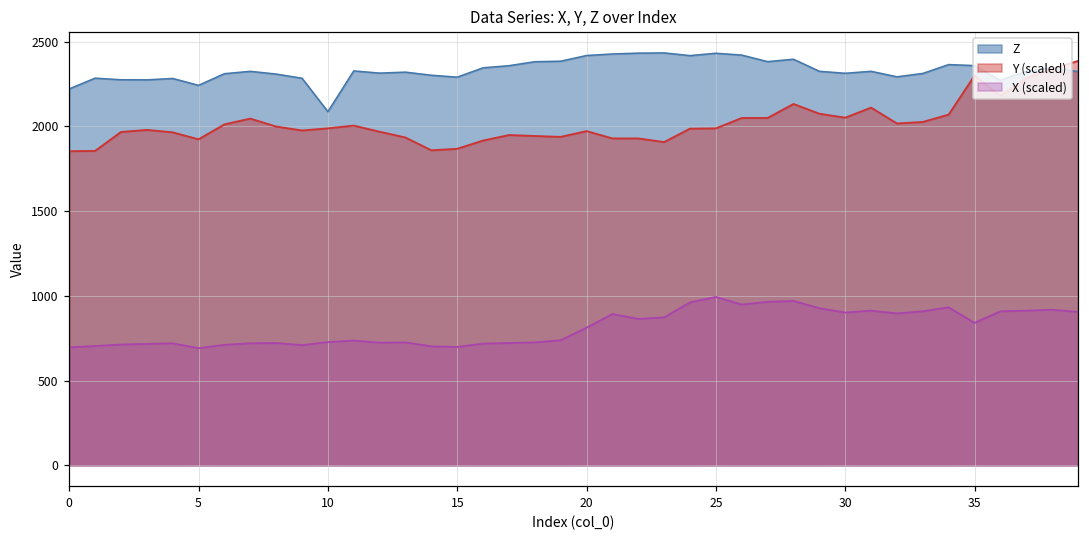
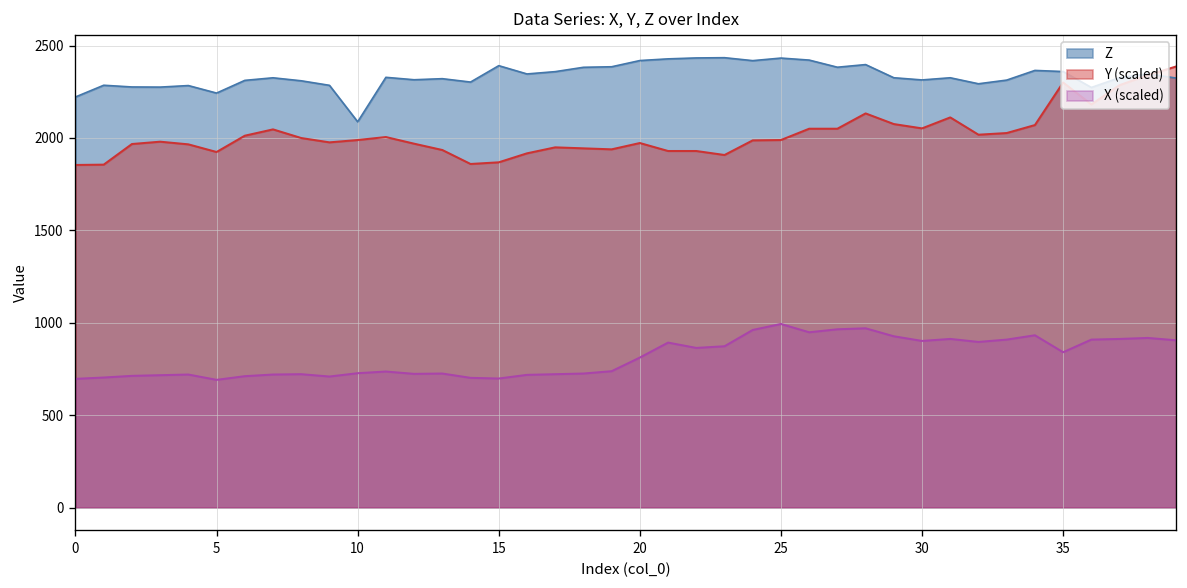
Z, 15: 2290 -> 2390
